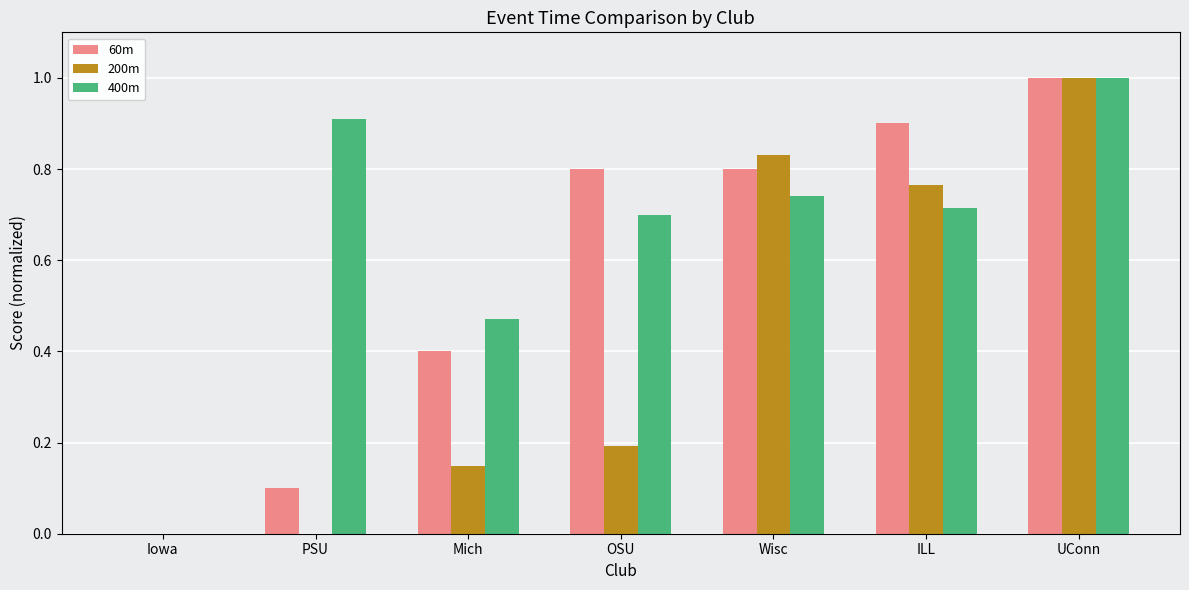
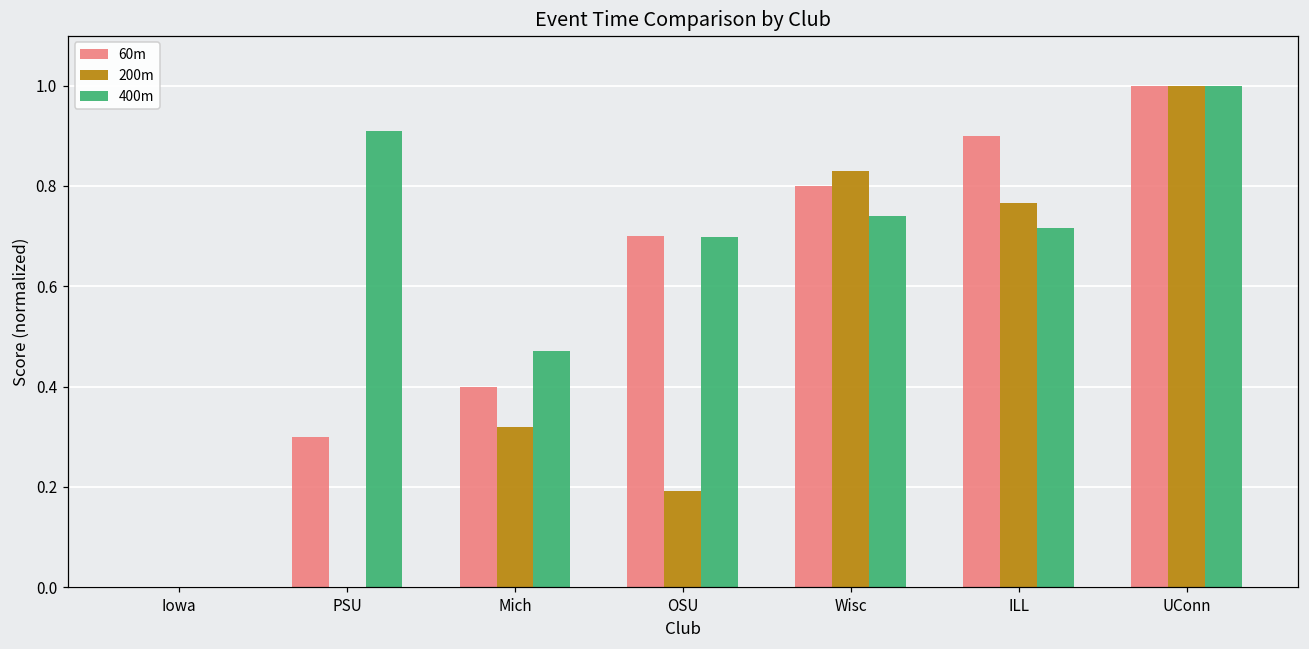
60m, PSU: 0.10 -> 0.30
200m, Mich: 0.15 -> 0.32
60m, OSU: 0.80 -> 0.70
